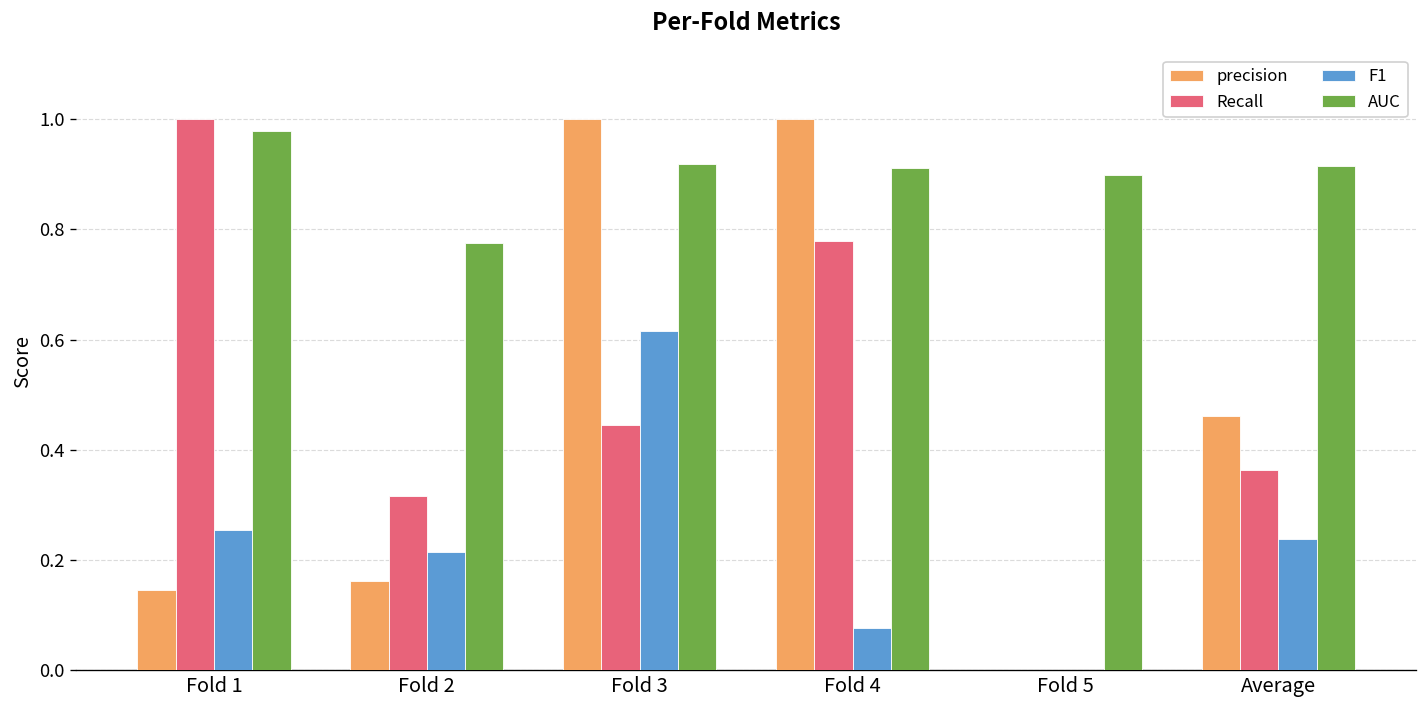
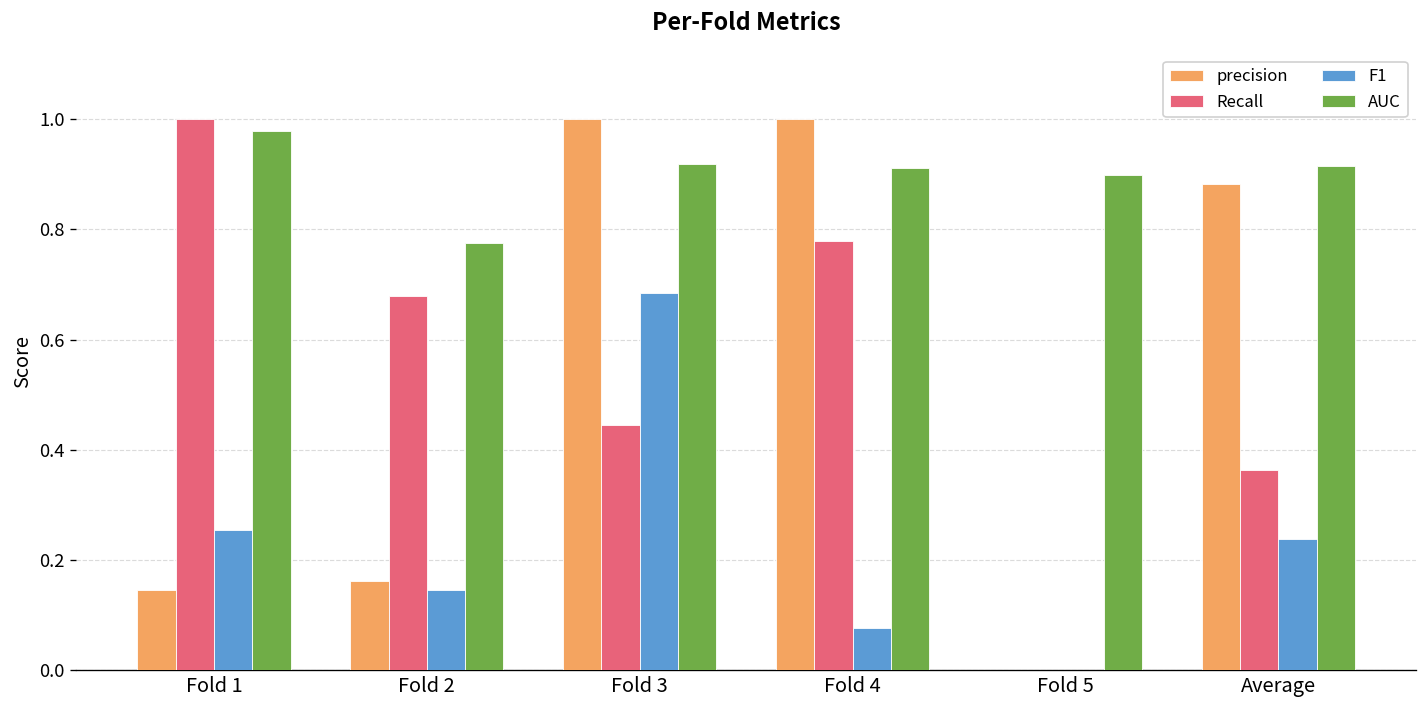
Recall, Fold 2: 0.32 -> 0.68
F1, Fold 2: 0.21 -> 0.15
F1, Fold 3: 0.62 -> 0.68
precision, Average: 0.46 -> 0.88
